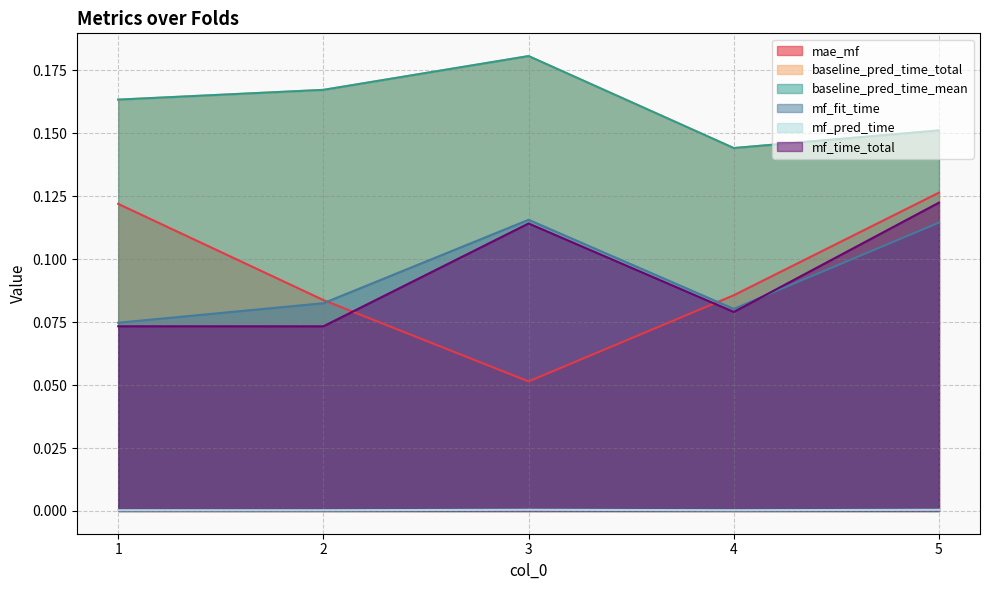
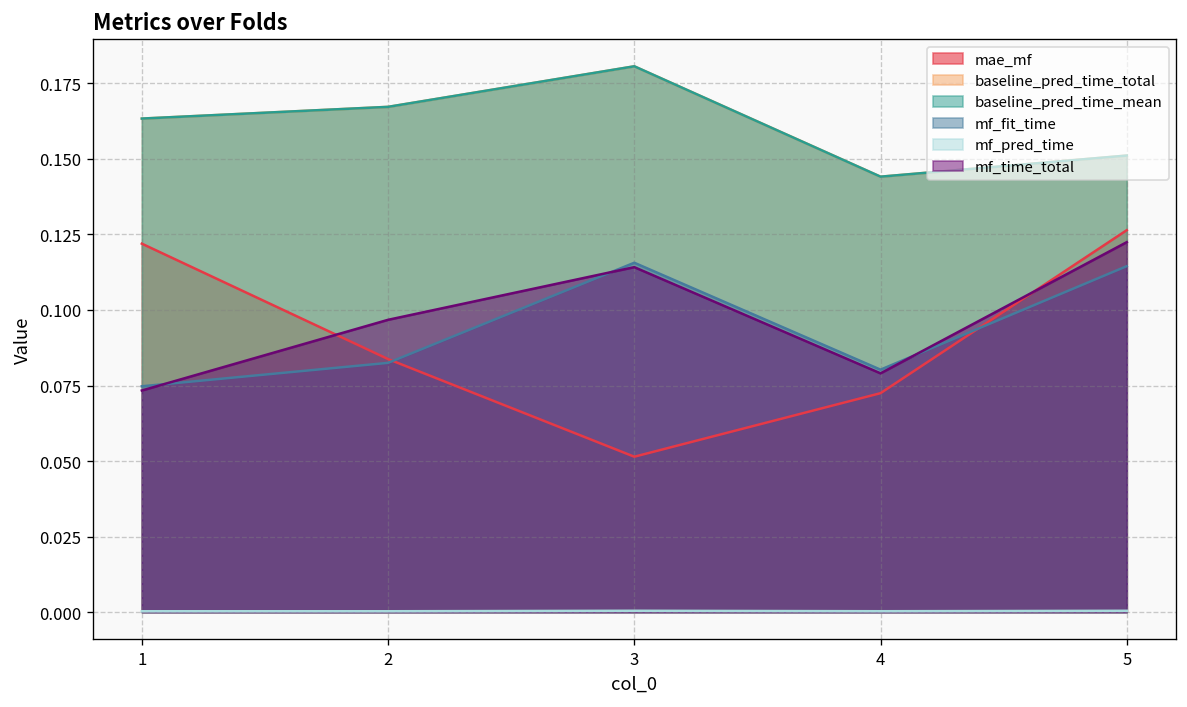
mf_time_total, 2: 0.073 -> 0.097
mae_mf, 4: 0.086 -> 0.072
